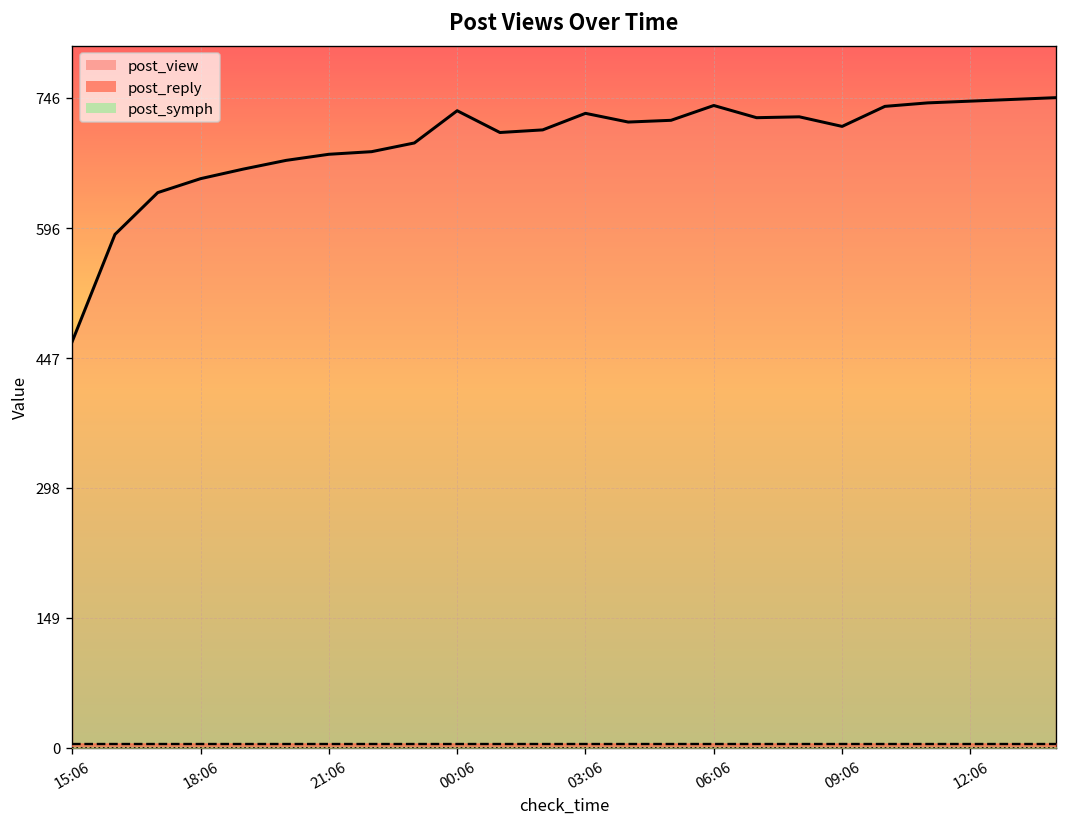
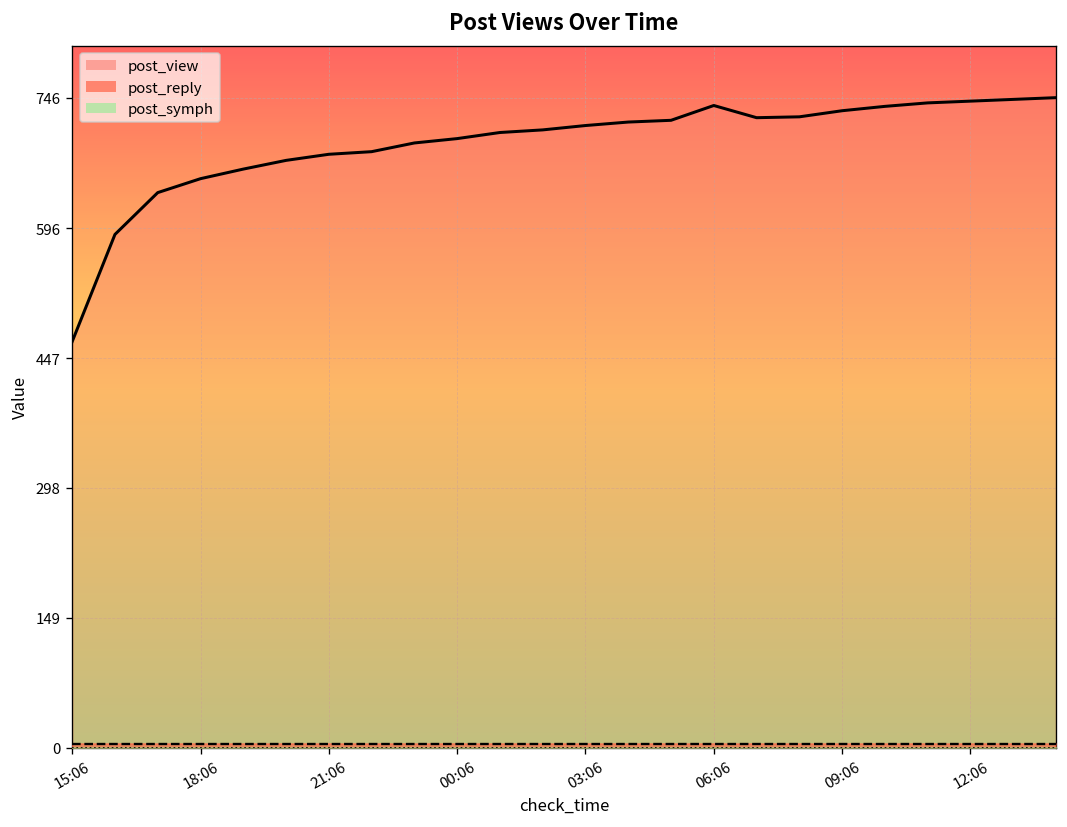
post_view, 00:06: 730 -> 700
post_view, 03:06: 730 -> 710
post_view, 09:06: 710 -> 730
